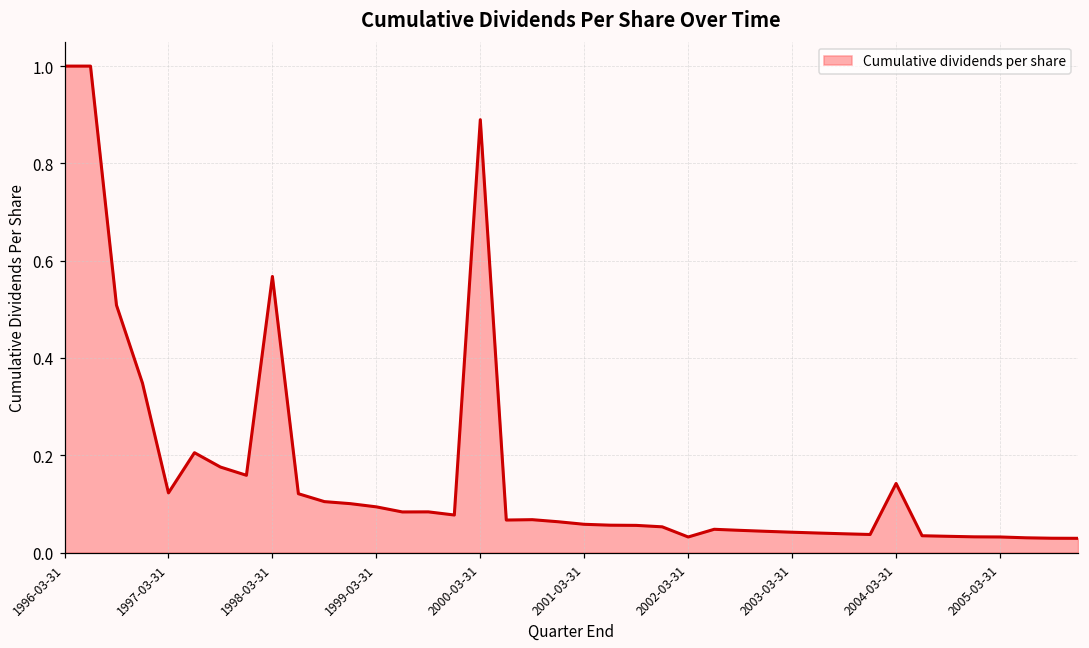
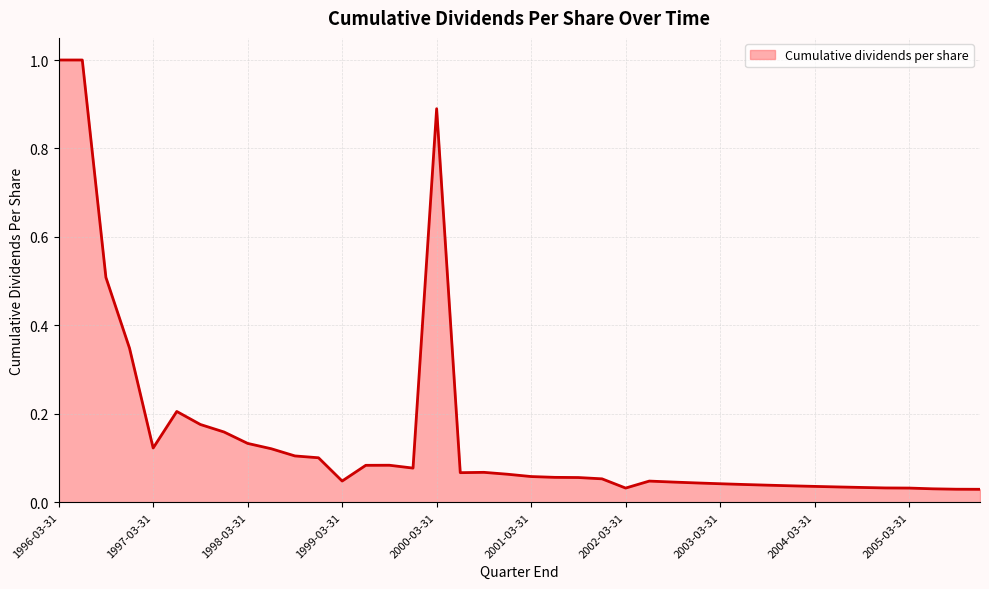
1998-03-31: 0.57 -> 0.13
1999-03-31: 0.09 -> 0.05
2004-03-31: 0.14 -> 0.04
